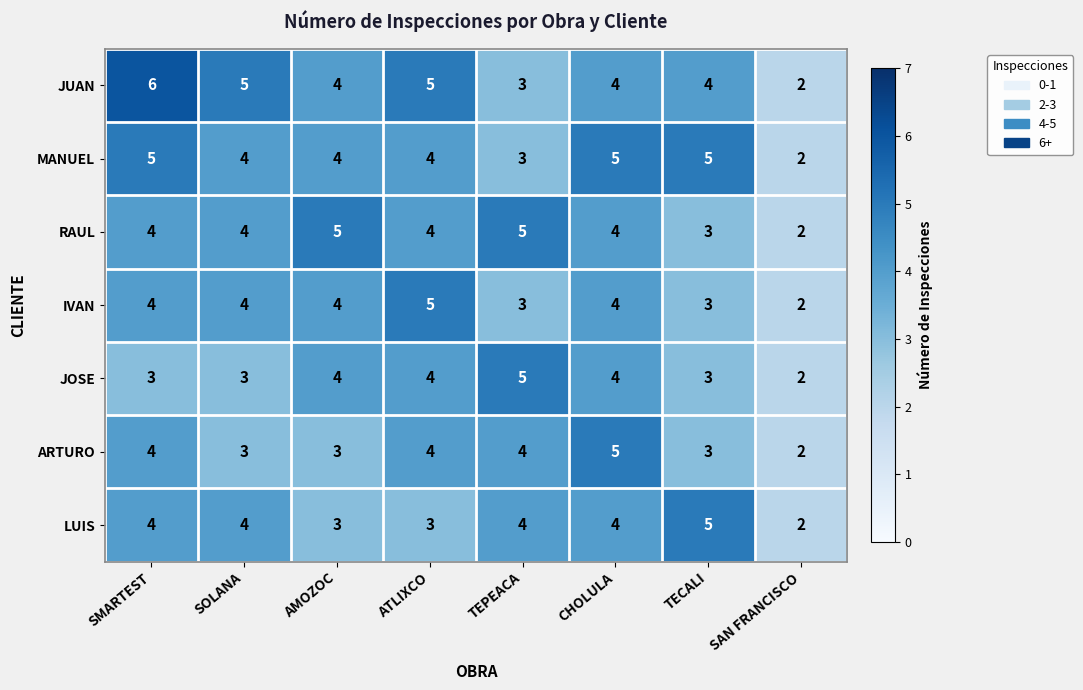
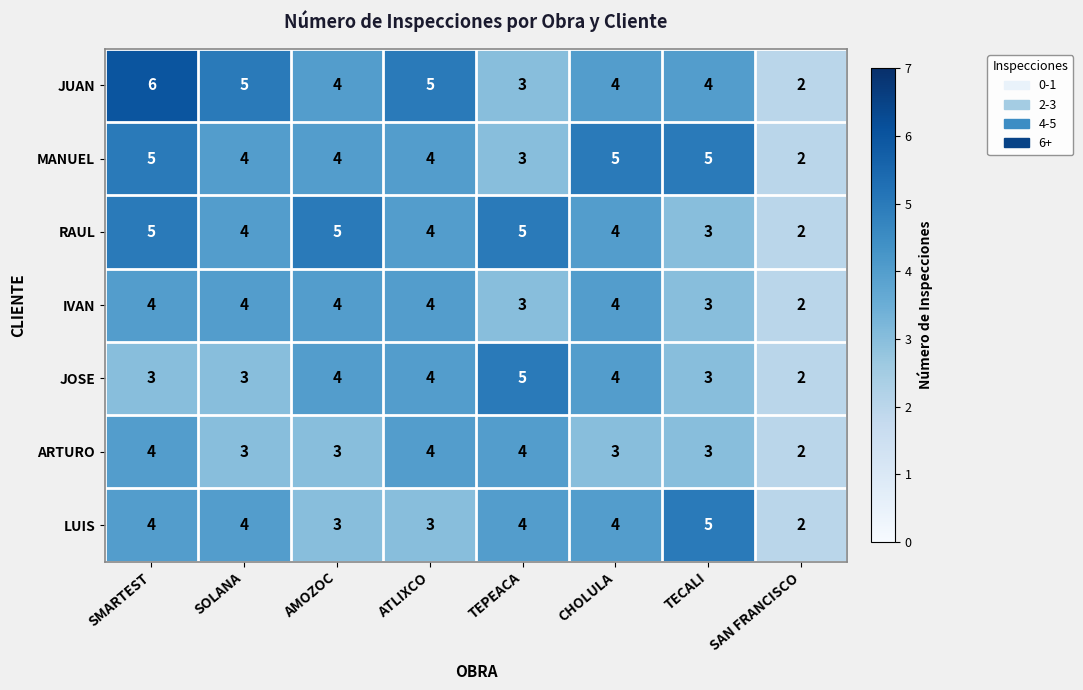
RAUL, SMARTEST: 4 -> 5
IVAN, ATLIXCO: 5 -> 4
ARTURO, CHOLULA: 5 -> 3
